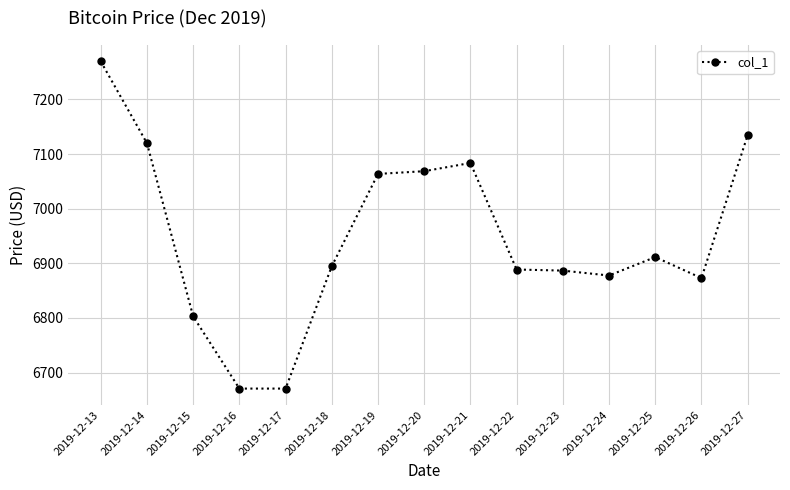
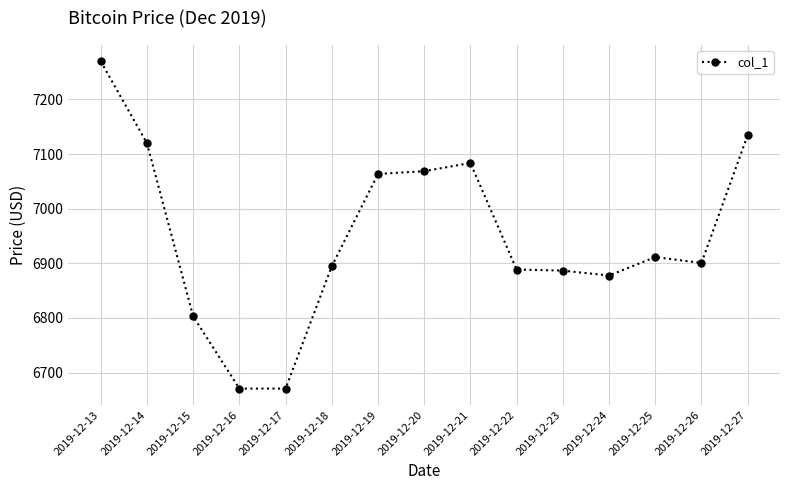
2019-12-26: 6870 -> 6900
